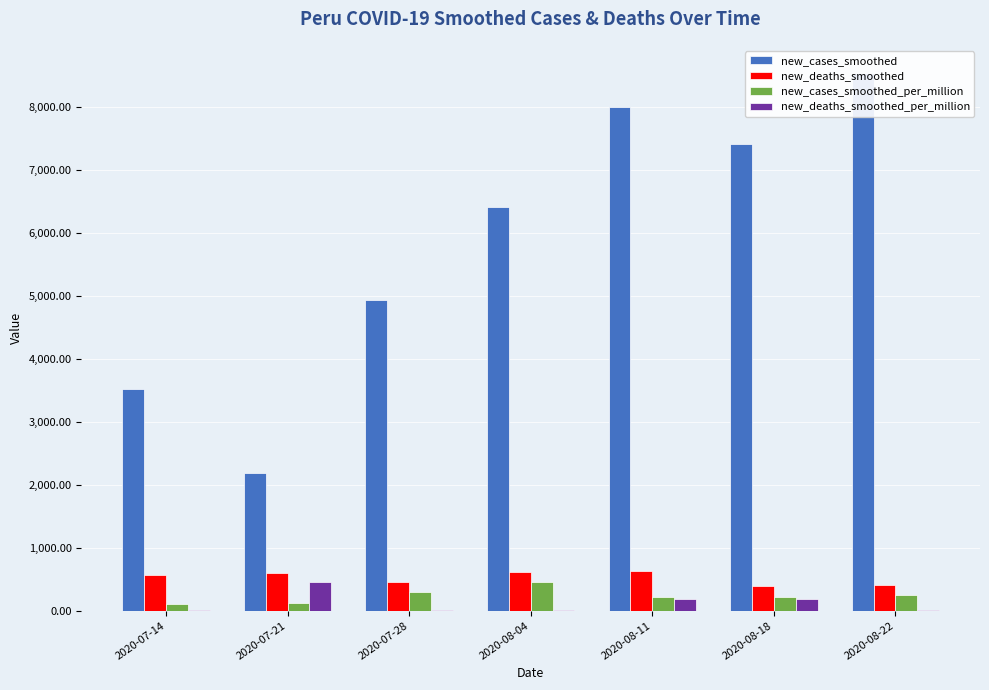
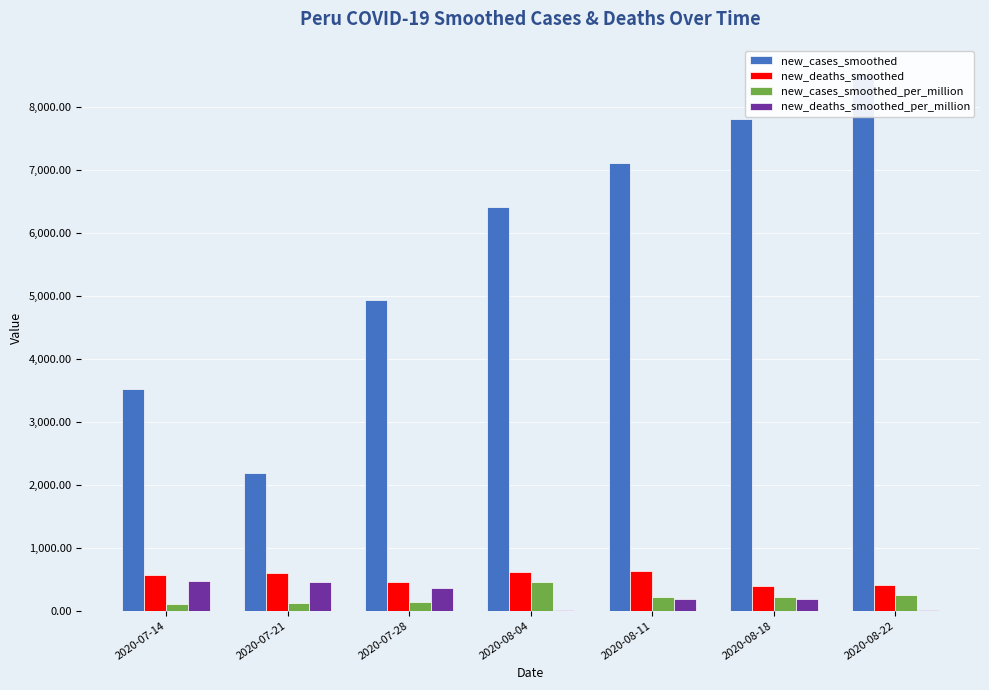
new_deaths_smoothed_per_million, 2020-07-14: 0 -> 500
new_cases_smoothed_per_million, 2020-07-28: 300 -> 100
new_deaths_smoothed_per_million, 2020-07-28: 0 -> 400
new_cases_smoothed, 2020-08-11: 8,000 -> 7,100
new_cases_smoothed, 2020-08-18: 7,400 -> 7,800
